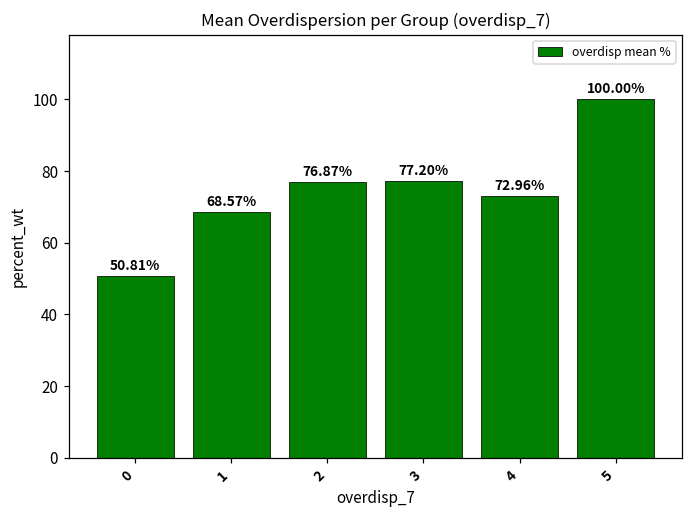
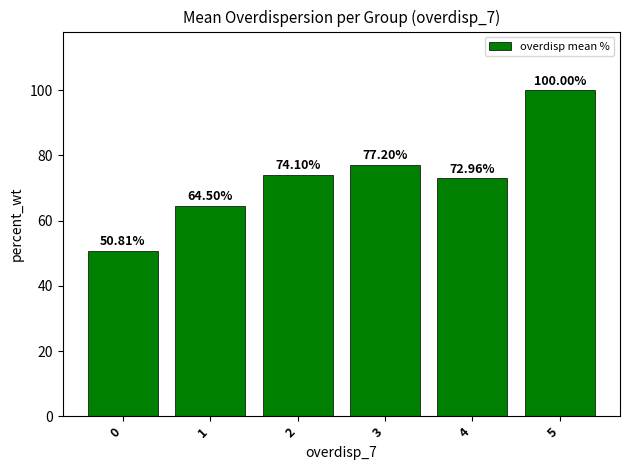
1: 68.57% -> 64.50%
2: 76.87% -> 74.10%
